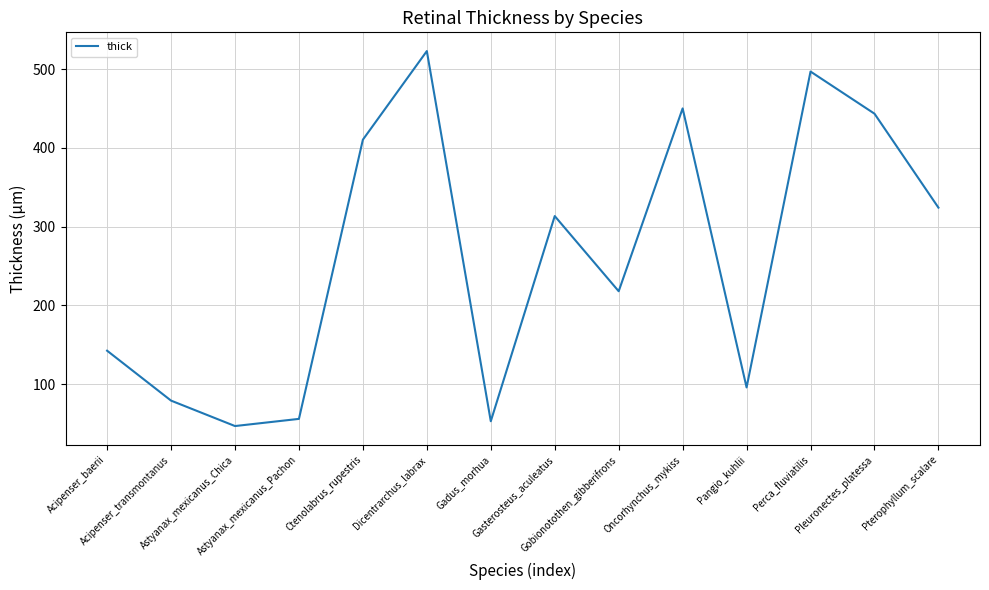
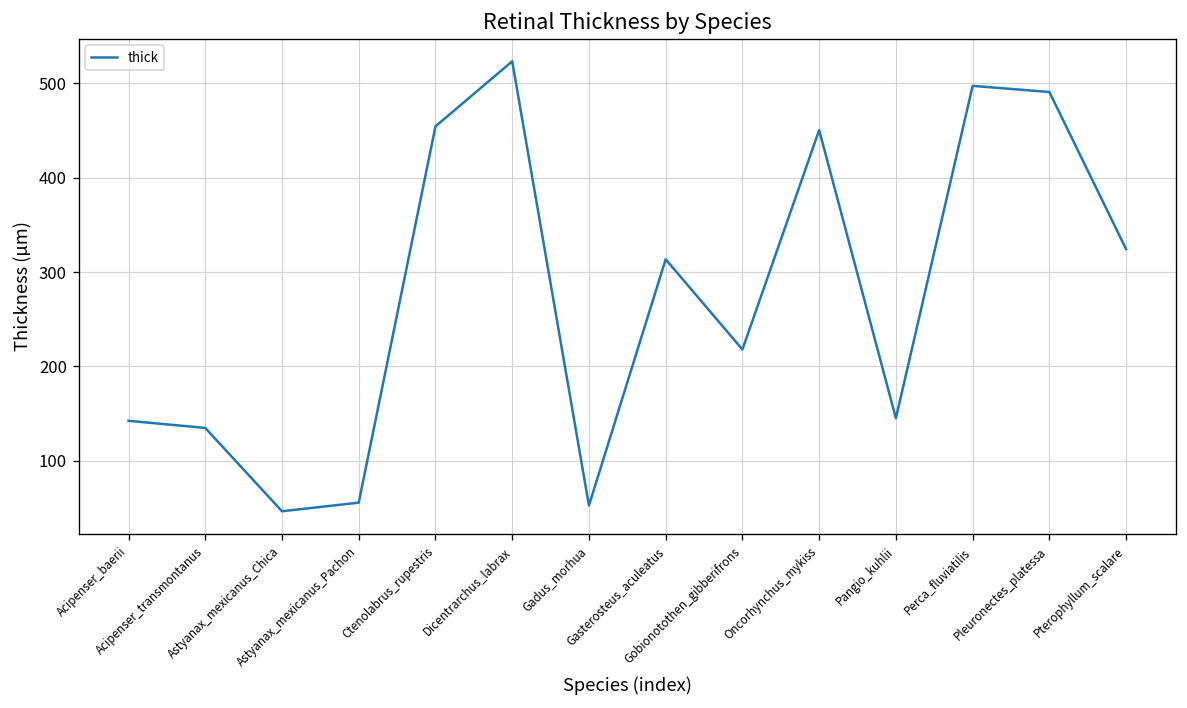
Acipenser_transmontanus: 80 -> 140
Ctenolabrus_rupestris: 410 -> 450
Pangio_kuhlii: 100 -> 150
Pleuronectes_platessa: 440 -> 490
